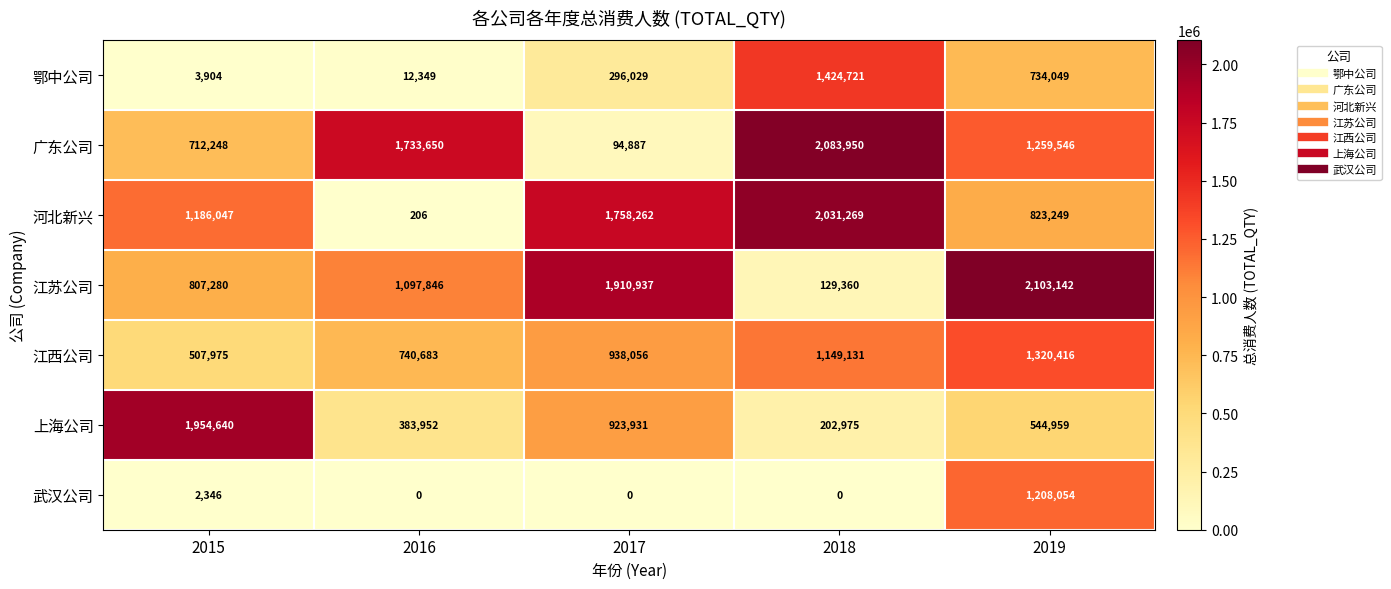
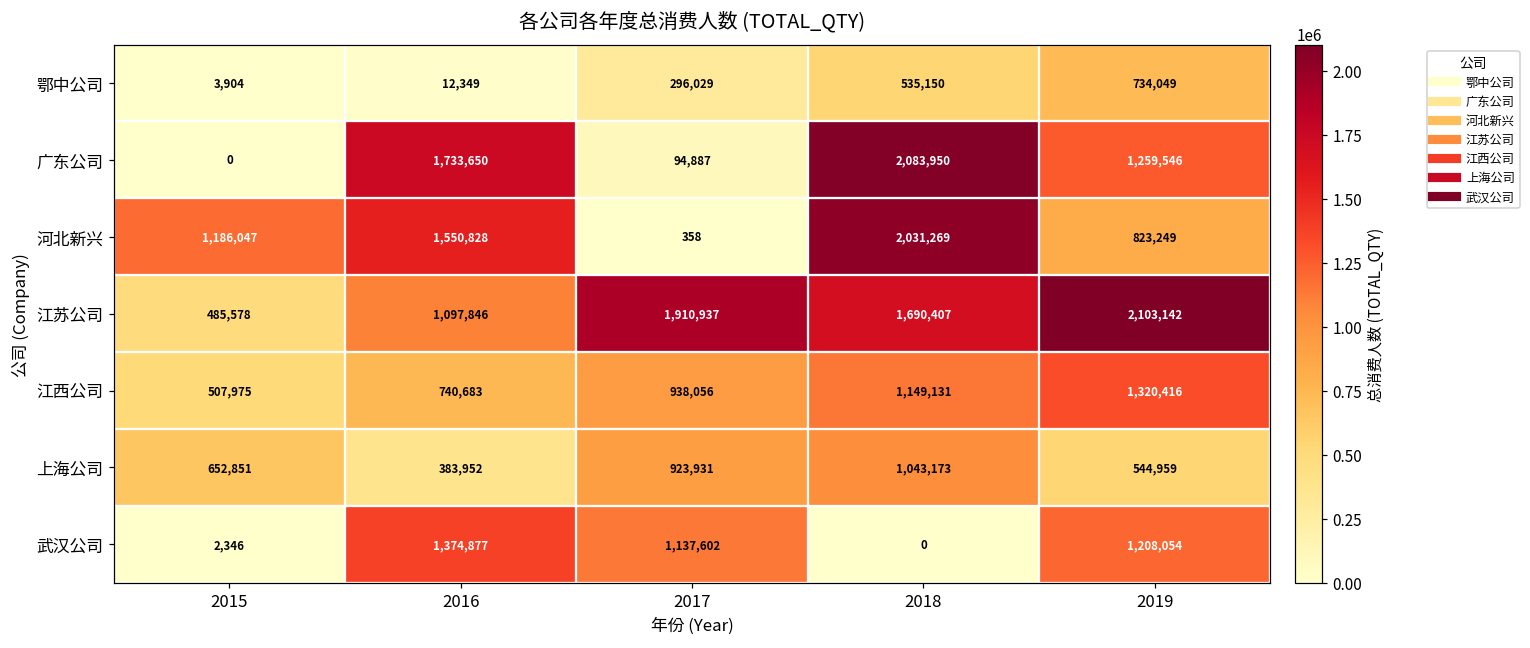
鄂中公司, 2018: 1,424,721 -> 535,150
广东公司, 2015: 712,248 -> 0
河北新兴, 2016: 206 -> 1,550,828
河北新兴, 2017: 1,758,262 -> 358
江苏公司, 2015: 807,280 -> 485,578
江苏公司, 2018: 129,360 -> 1,690,407
上海公司, 2015: 1,954,640 -> 652,851
上海公司, 2018: 202,975 -> 1,043,173
武汉公司, 2016: 0 -> 1,374,877
武汉公司, 2017: 0 -> 1,137,602
